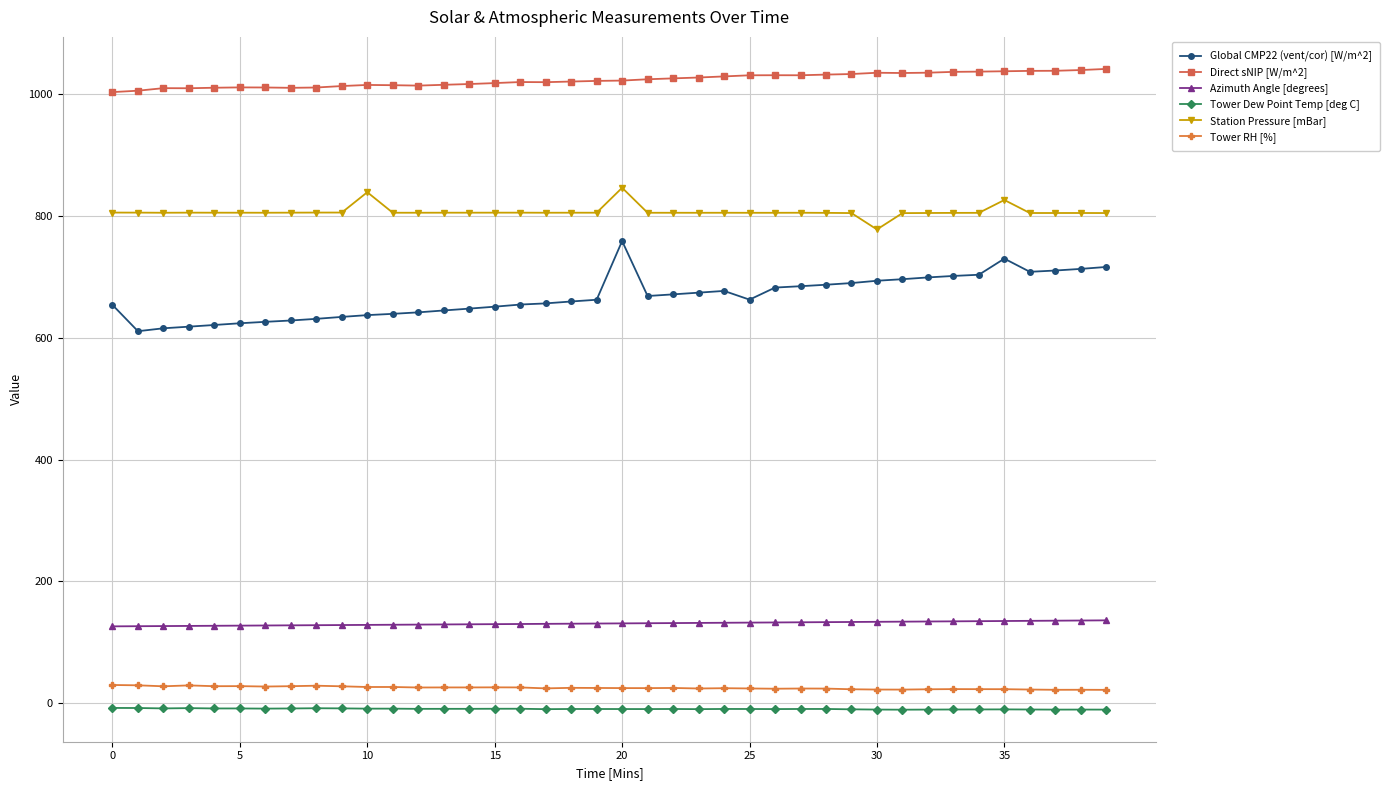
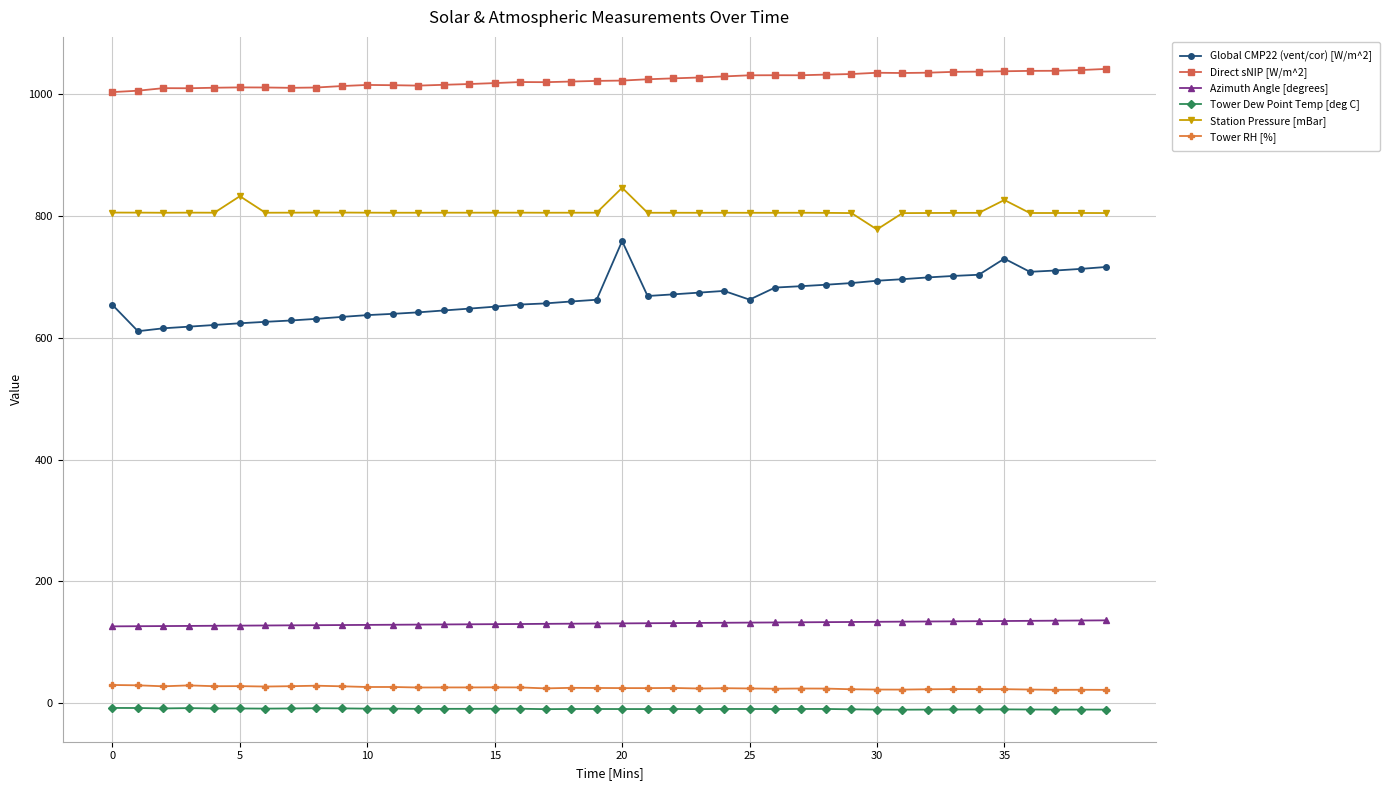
Station Pressure [mBar], 5: 810 -> 830
Station Pressure [mBar], 10: 840 -> 810
